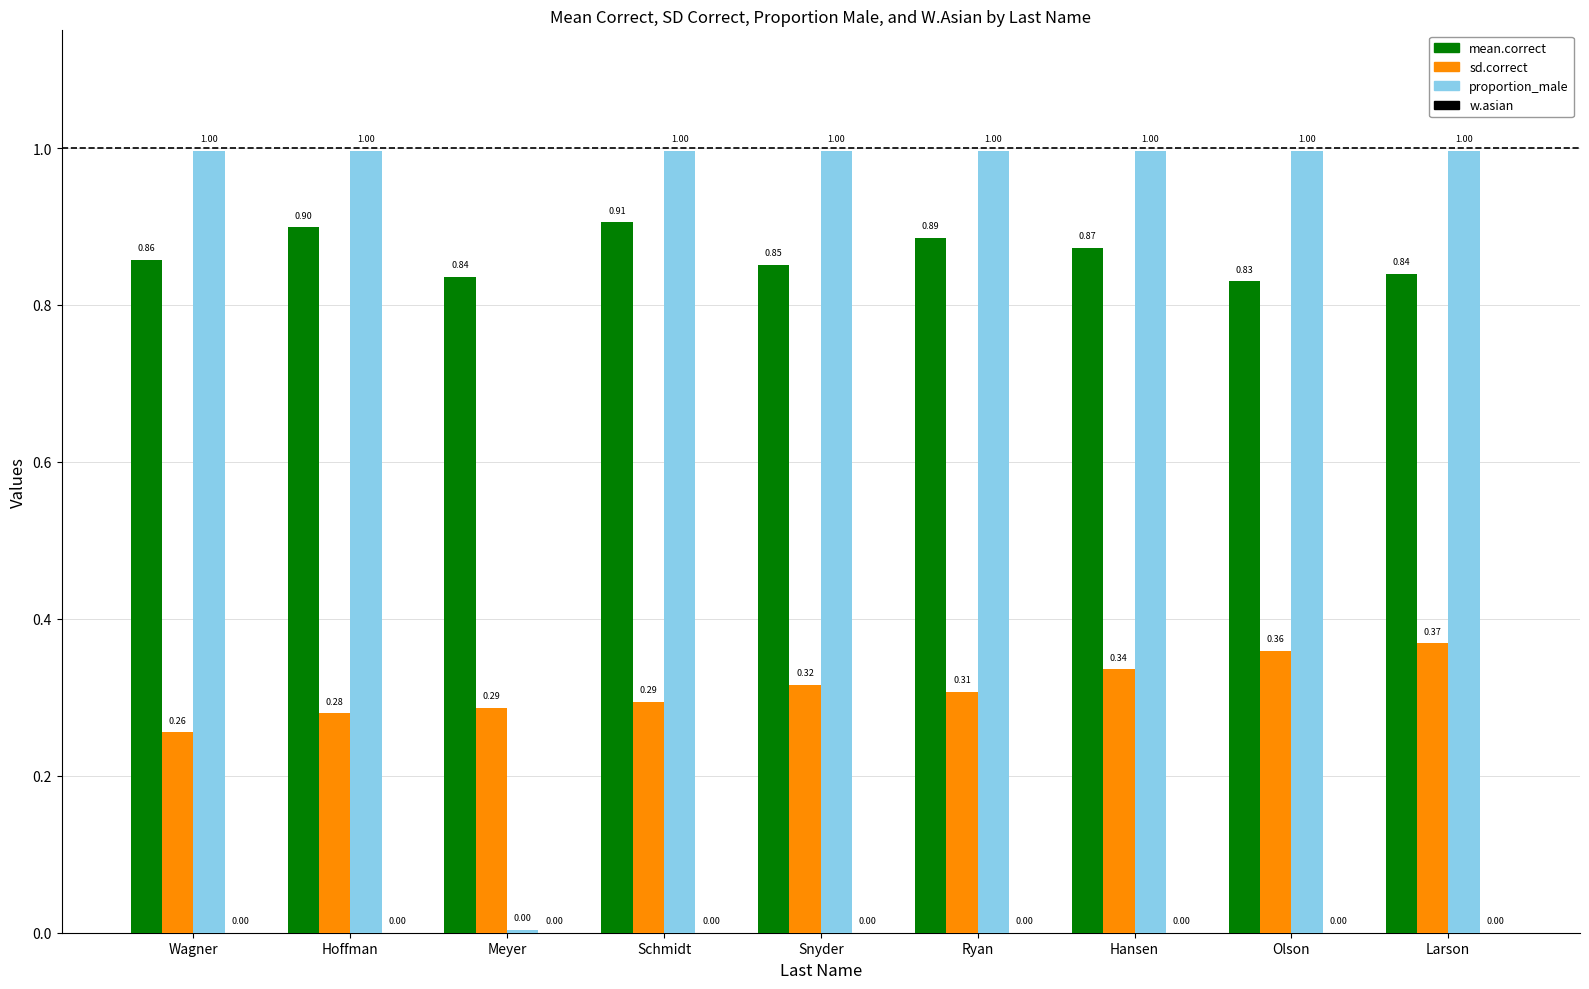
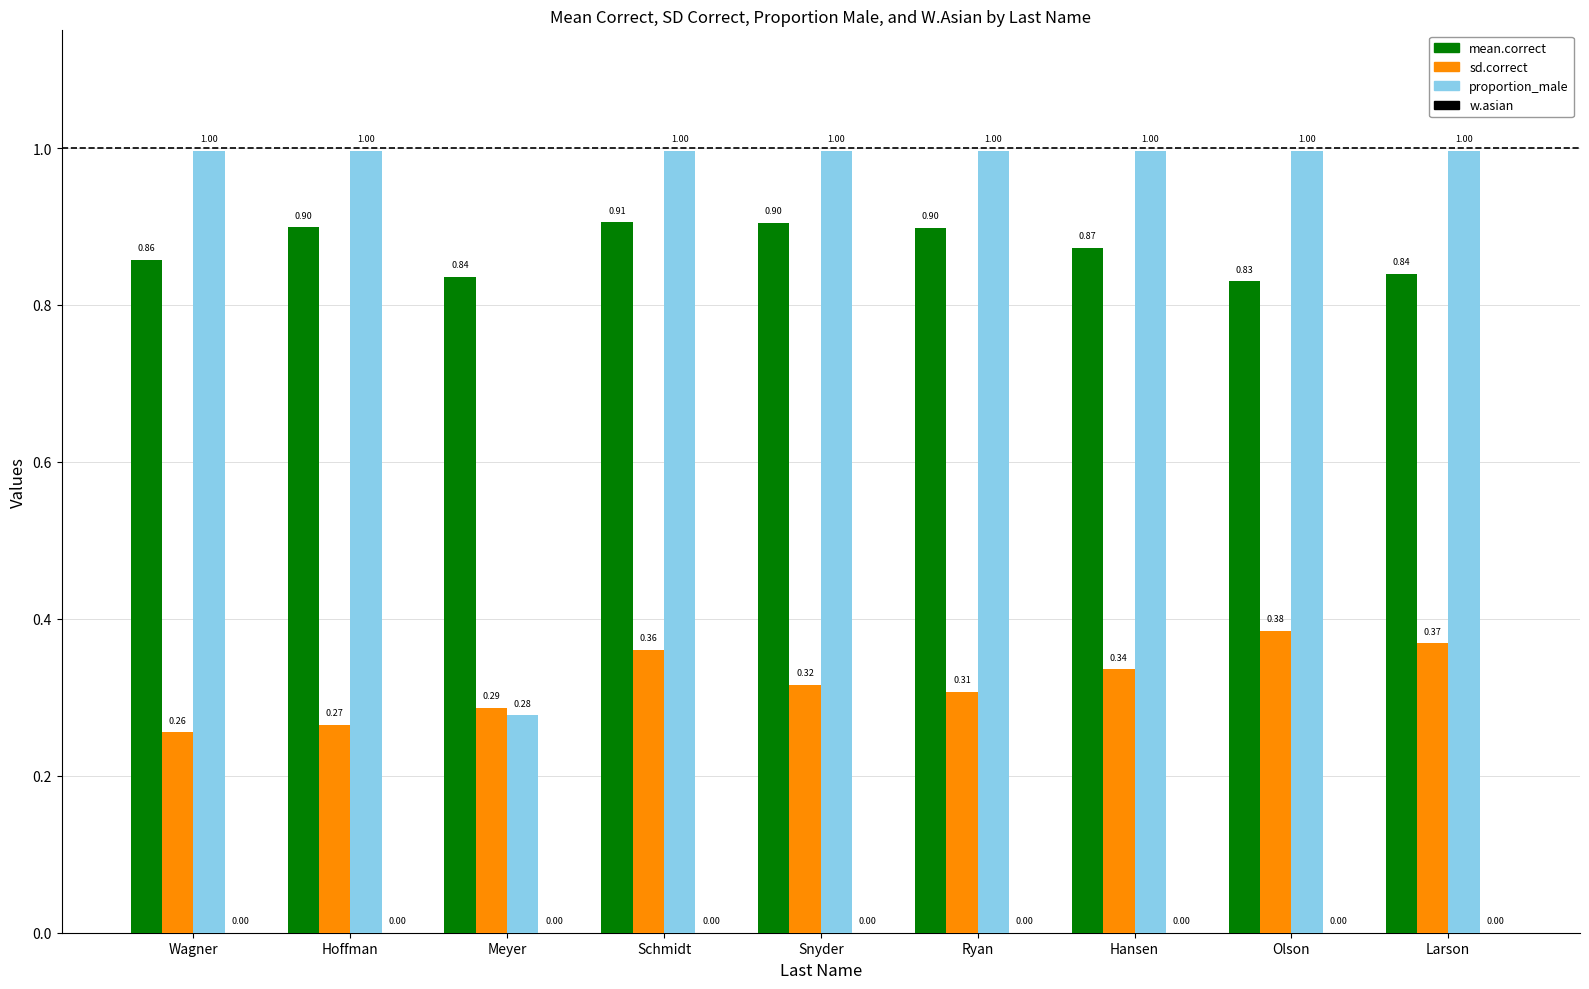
sd.correct, Hoffman: 0.28 -> 0.27
proportion_male, Meyer: 0.00 -> 0.28
sd.correct, Schmidt: 0.29 -> 0.36
mean.correct, Snyder: 0.85 -> 0.90
mean.correct, Ryan: 0.89 -> 0.90
sd.correct, Olson: 0.36 -> 0.38
